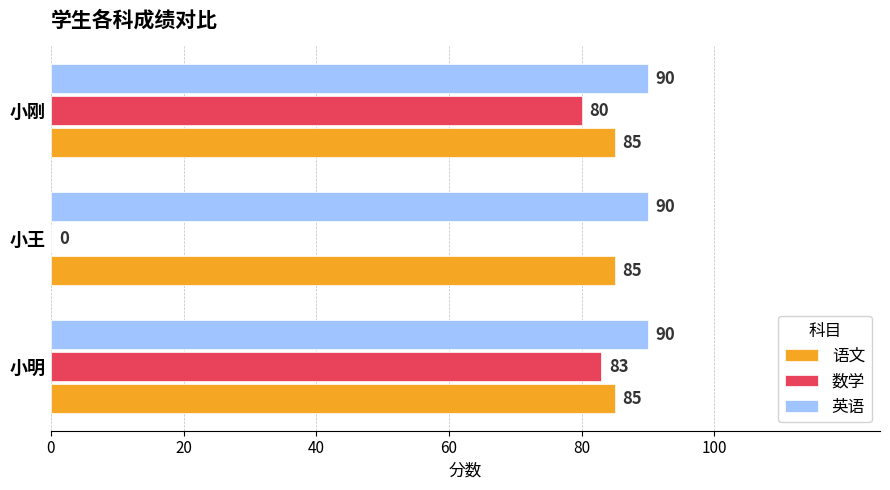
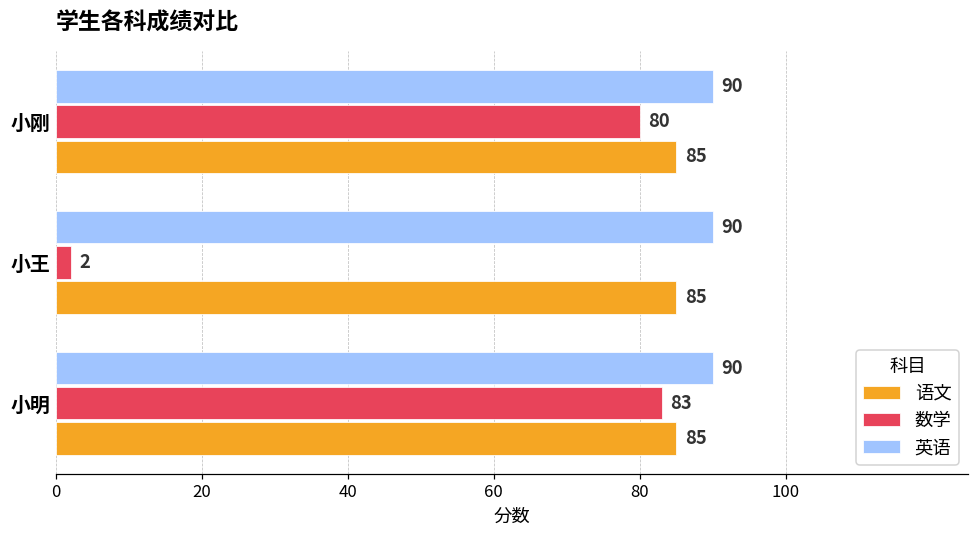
数学, 小王: 0 -> 2
